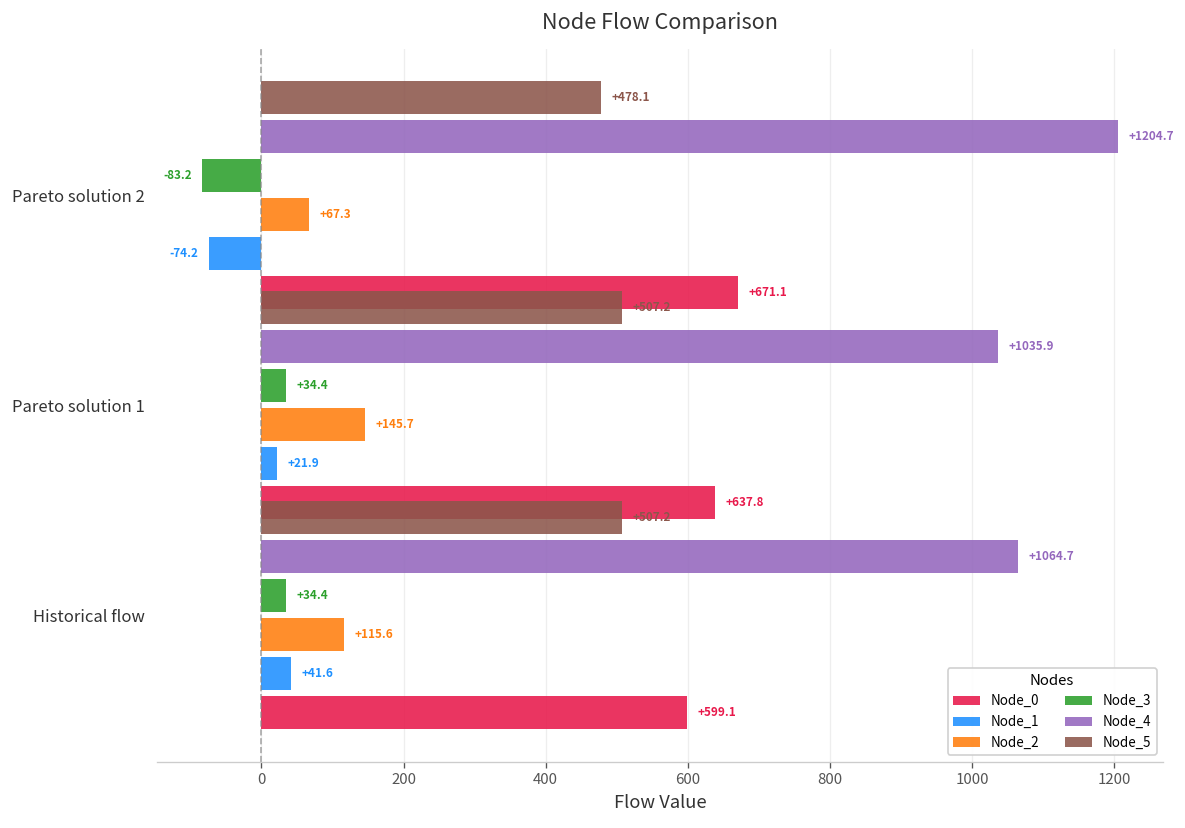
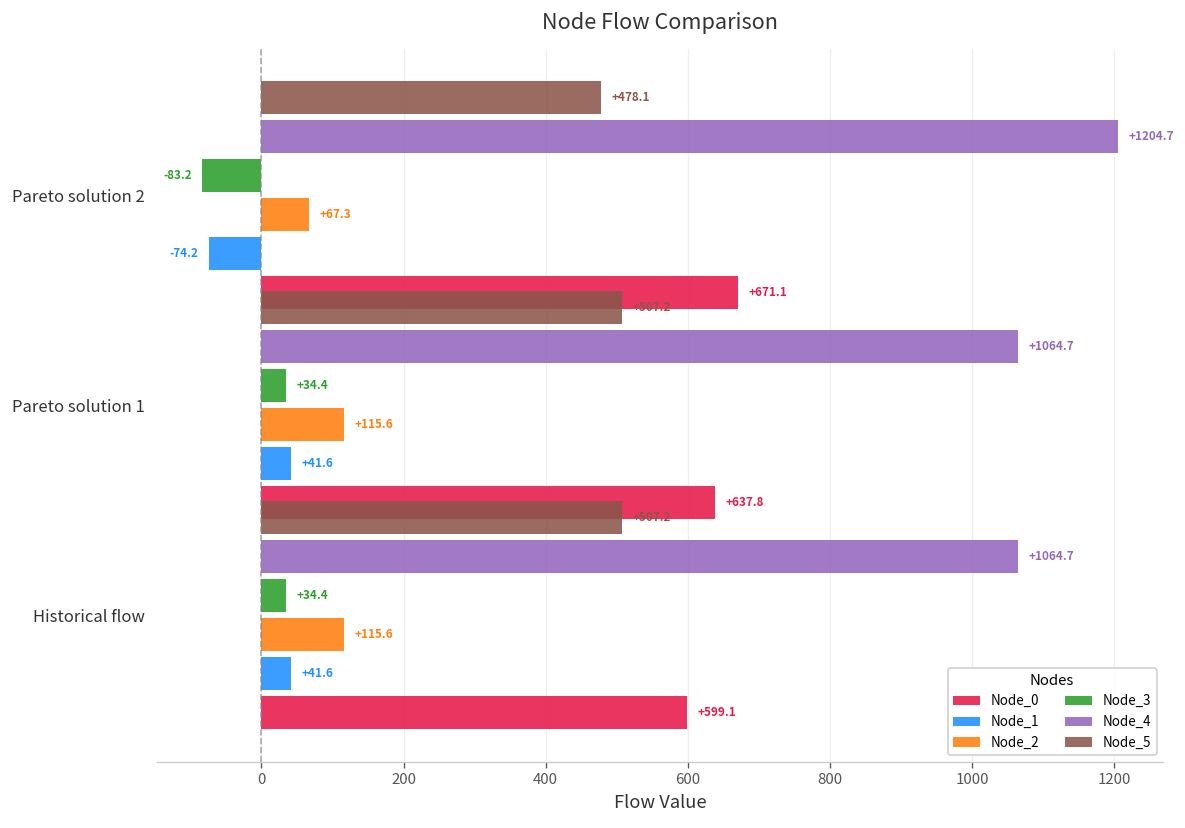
Node_4, Pareto solution 1: +1035.9 -> +1064.7
Node_2, Pareto solution 1: +145.7 -> +115.6
Node_1, Pareto solution 1: +21.9 -> +41.6
